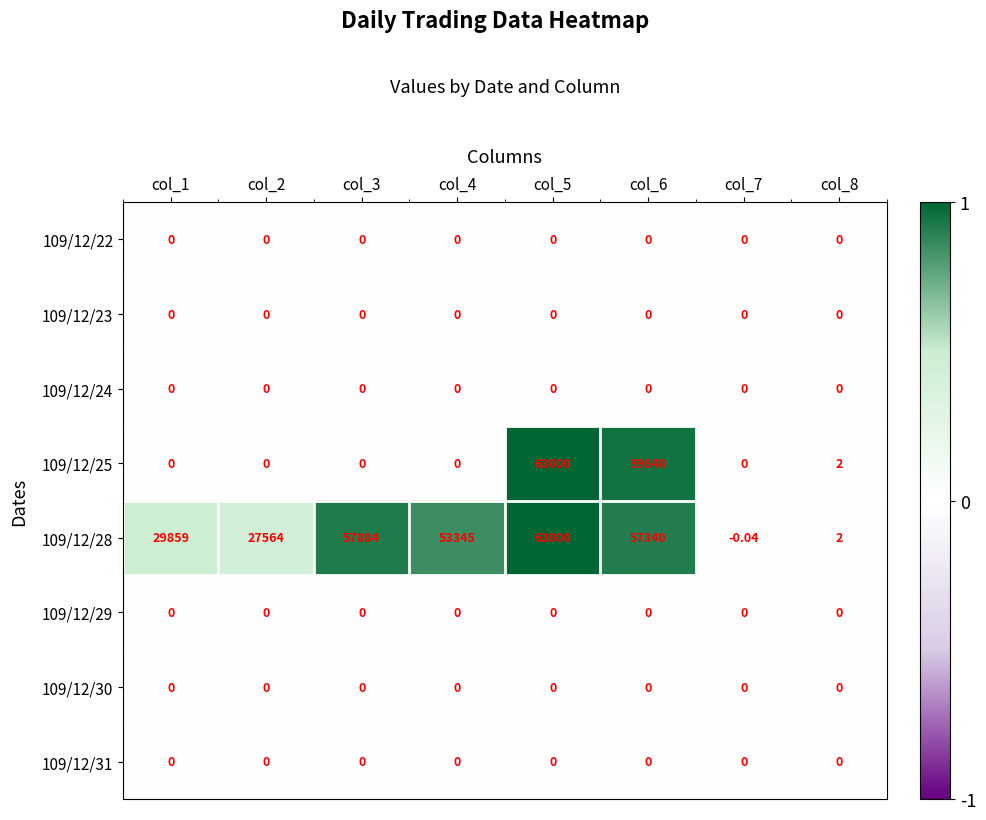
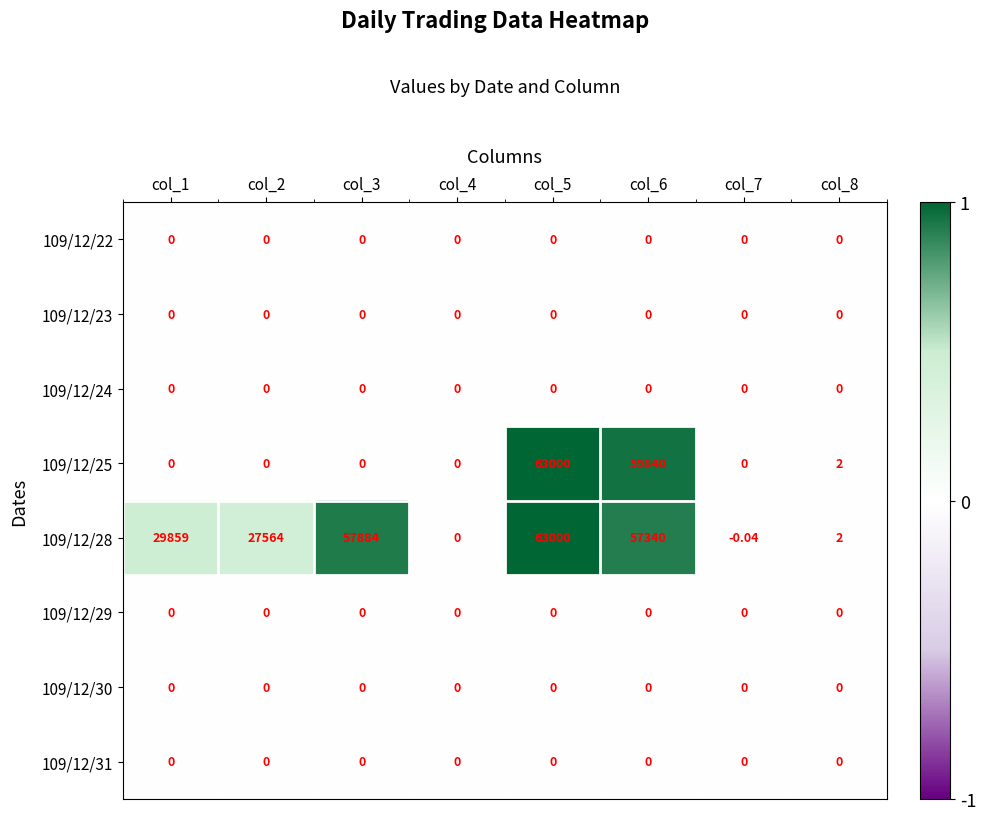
109/12/28, col_4: 53345 -> 0
